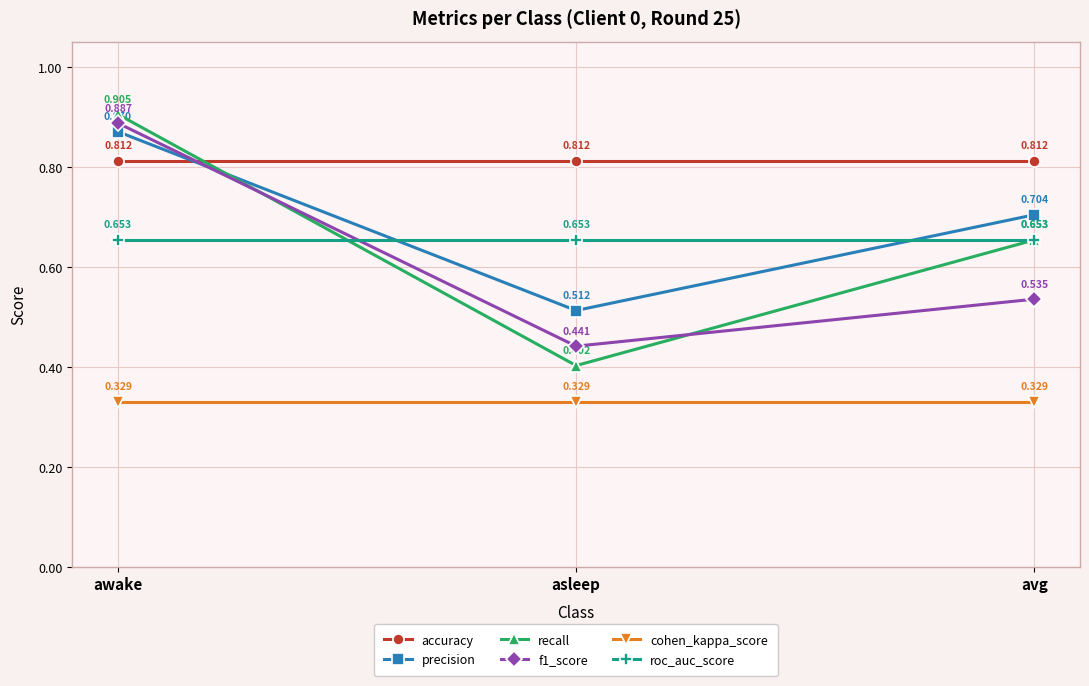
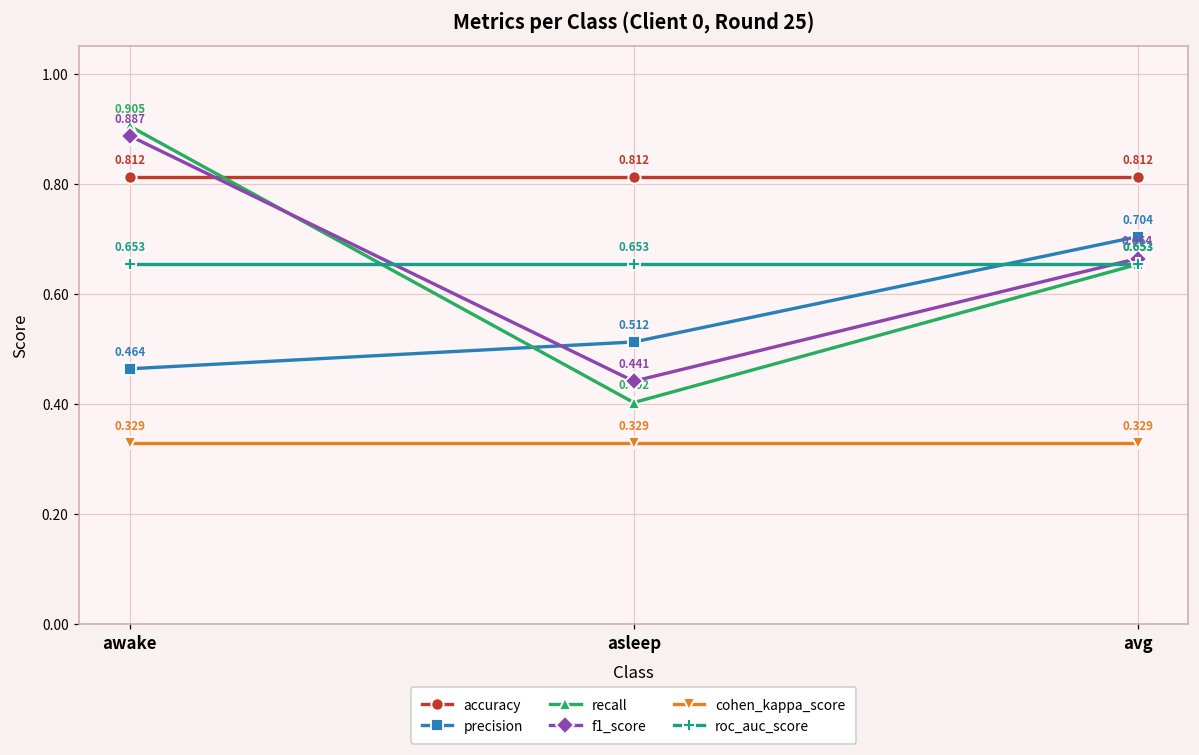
precision, awake: 0.870 -> 0.464
f1_score, avg: 0.535 -> 0.664
